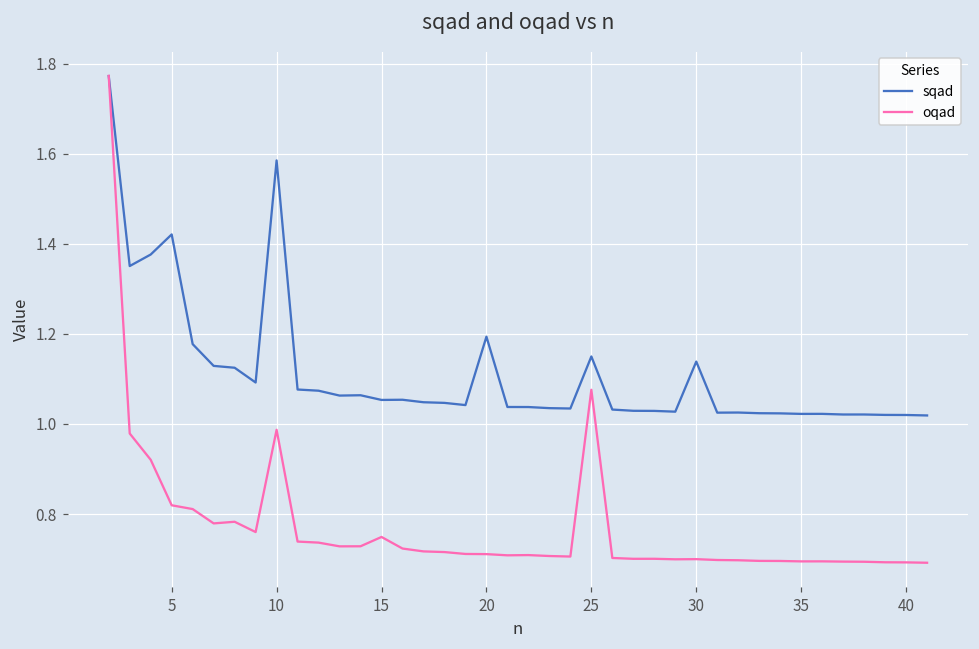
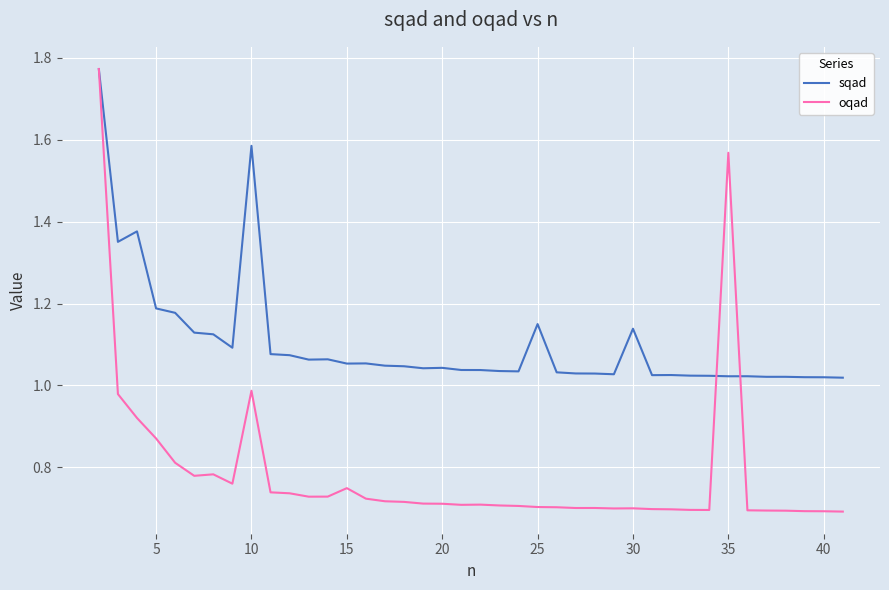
sqad, 5: 1.42 -> 1.19
oqad, 5: 0.82 -> 0.87
sqad, 20: 1.19 -> 1.04
oqad, 25: 1.08 -> 0.70
oqad, 35: 0.69 -> 1.57
